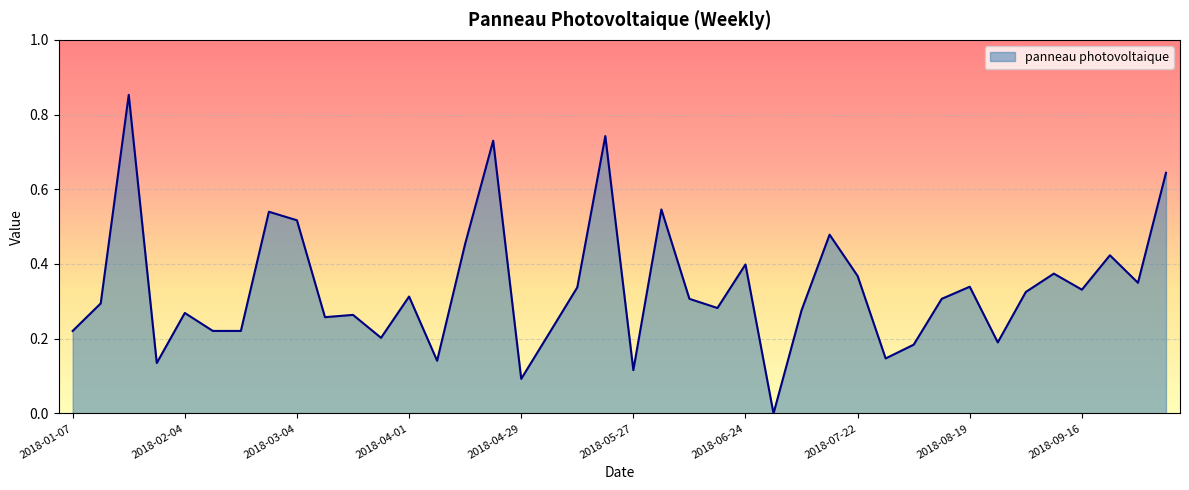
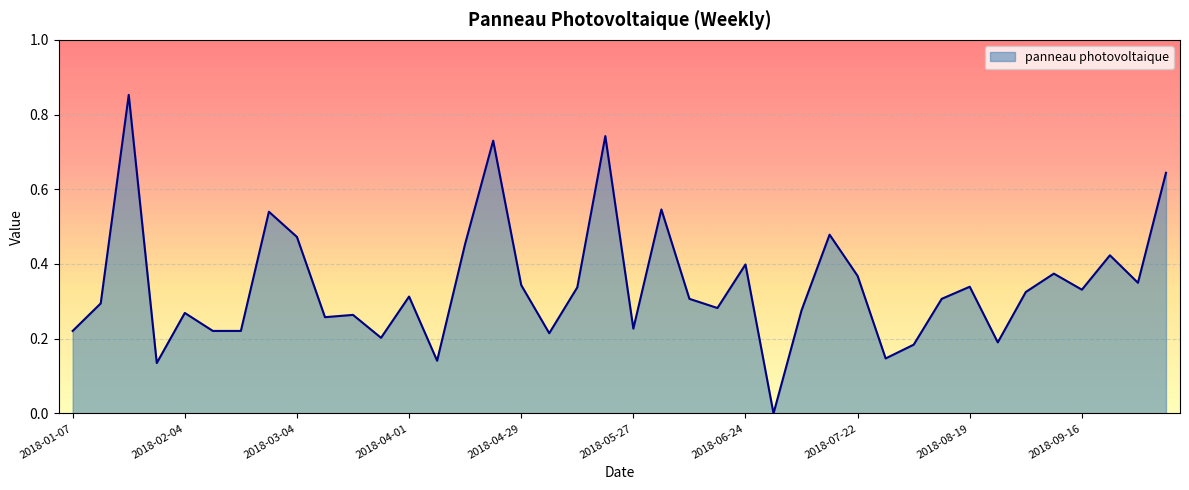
2018-03-04: 0.52 -> 0.47
2018-04-29: 0.09 -> 0.34
2018-05-27: 0.12 -> 0.23
